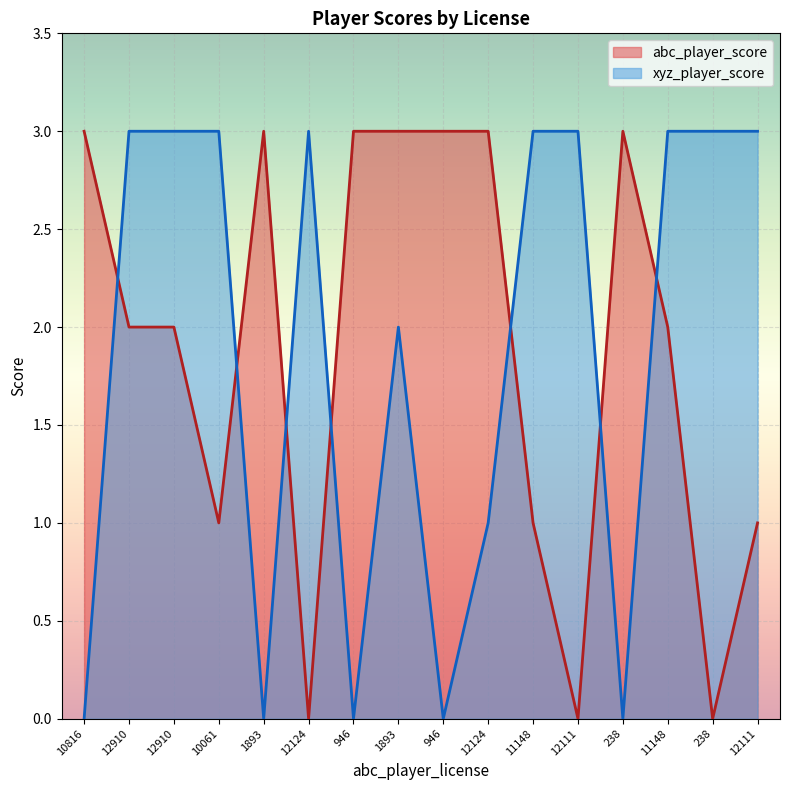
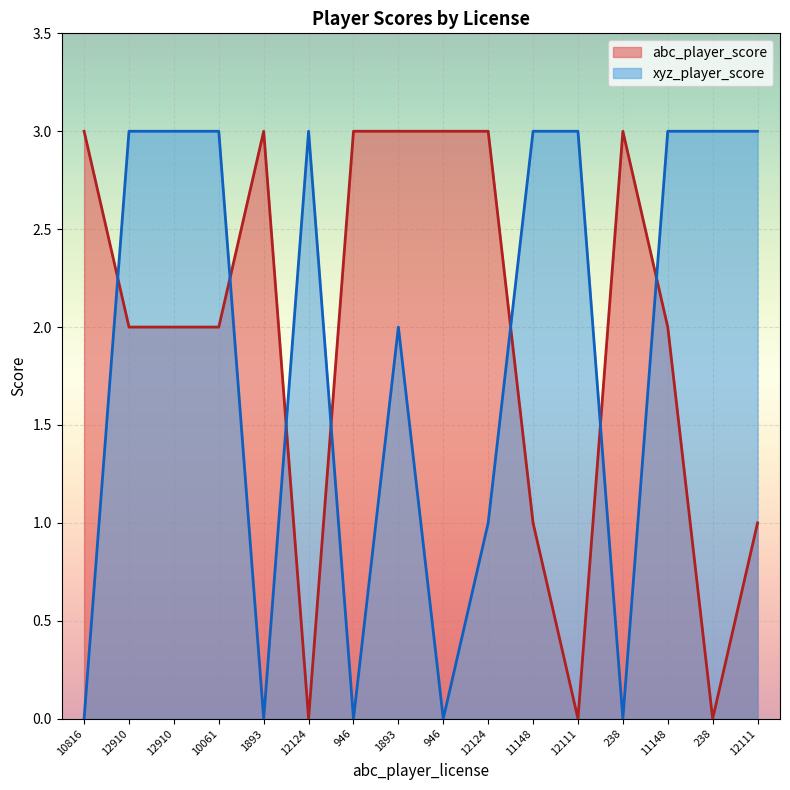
abc_player_score, 10061: 1 -> 2
